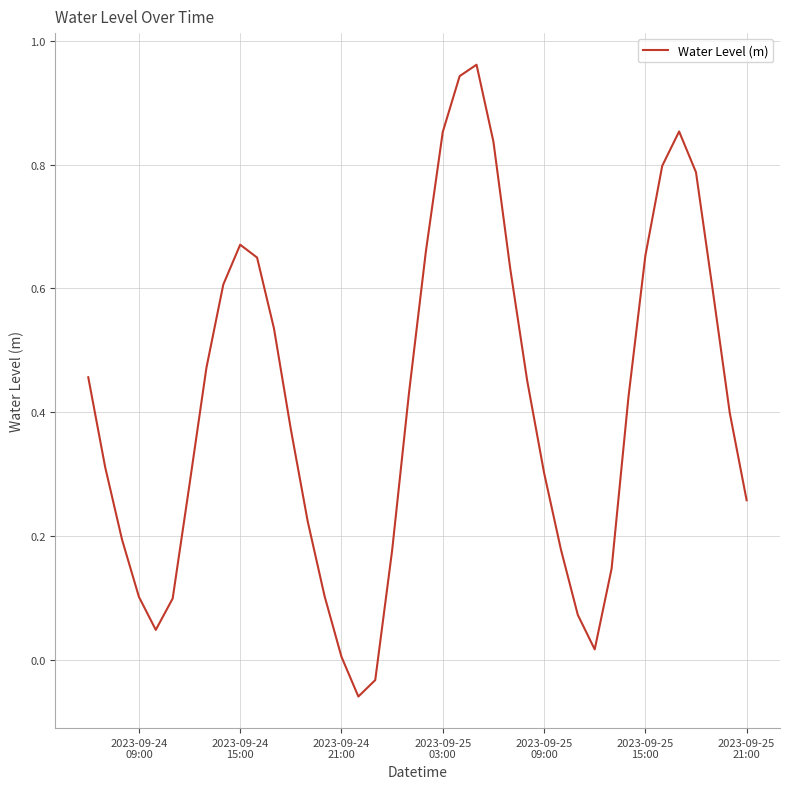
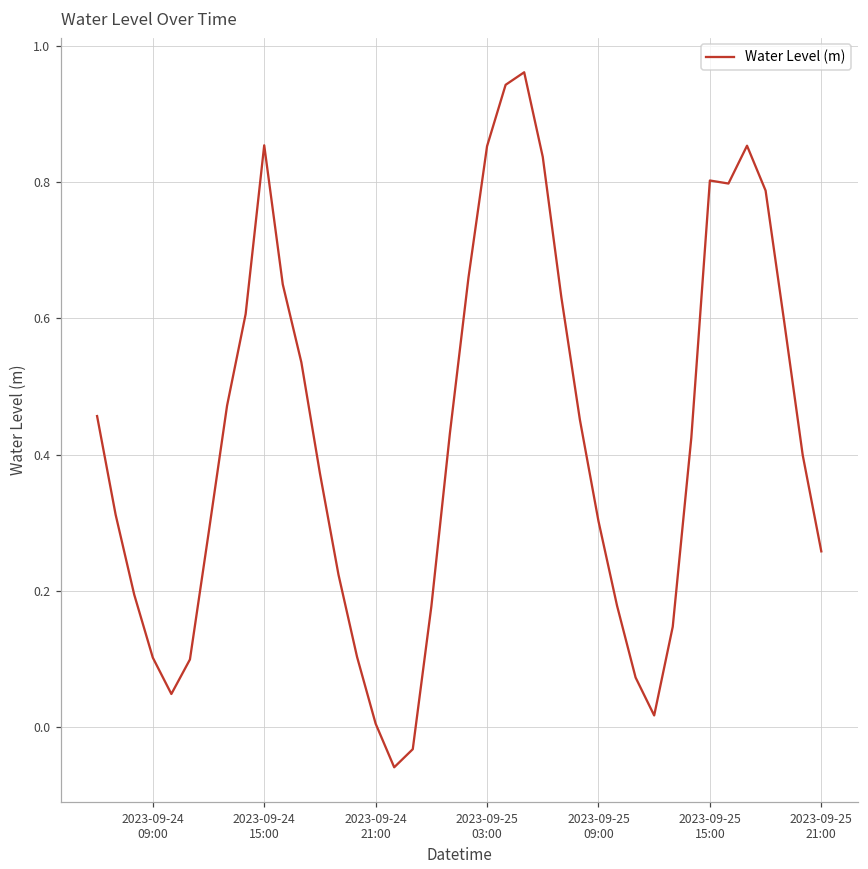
2023-09-24 15:00: 0.67 -> 0.85
2023-09-25 15:00: 0.65 -> 0.80
